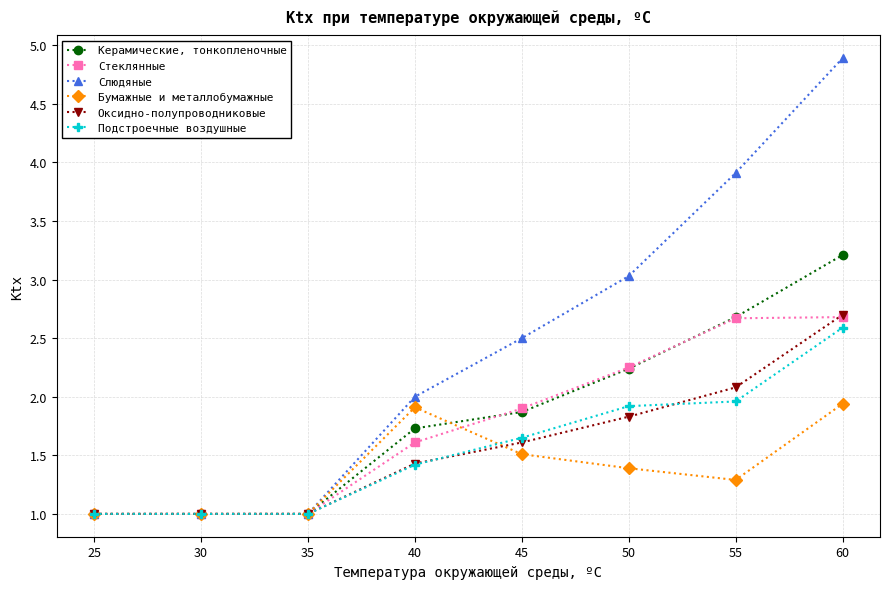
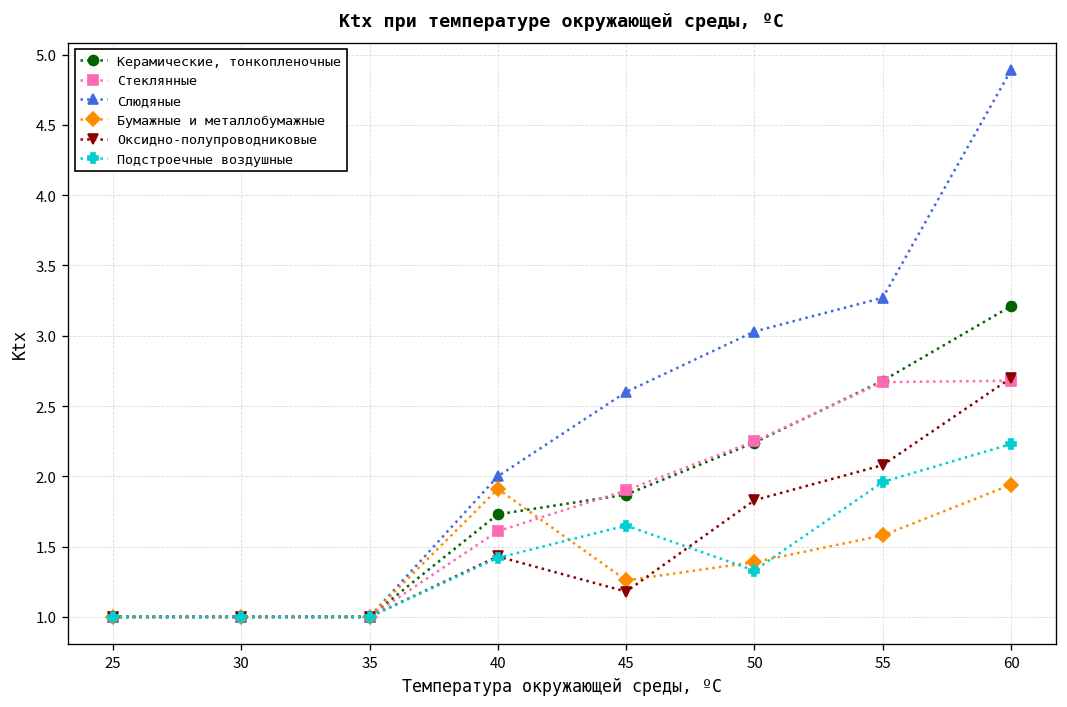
Слюдяные, 45: 2.5 -> 2.6
Бумажные и металлобумажные, 45: 1.51 -> 1.26
Оксидно-полупроводниковые, 45: 1.61 -> 1.18
Подстроечные воздушные, 50: 1.92 -> 1.33
Слюдяные, 55: 3.91 -> 3.27
Бумажные и металлобумажные, 55: 1.29 -> 1.58
Подстроечные воздушные, 60: 2.59 -> 2.23
